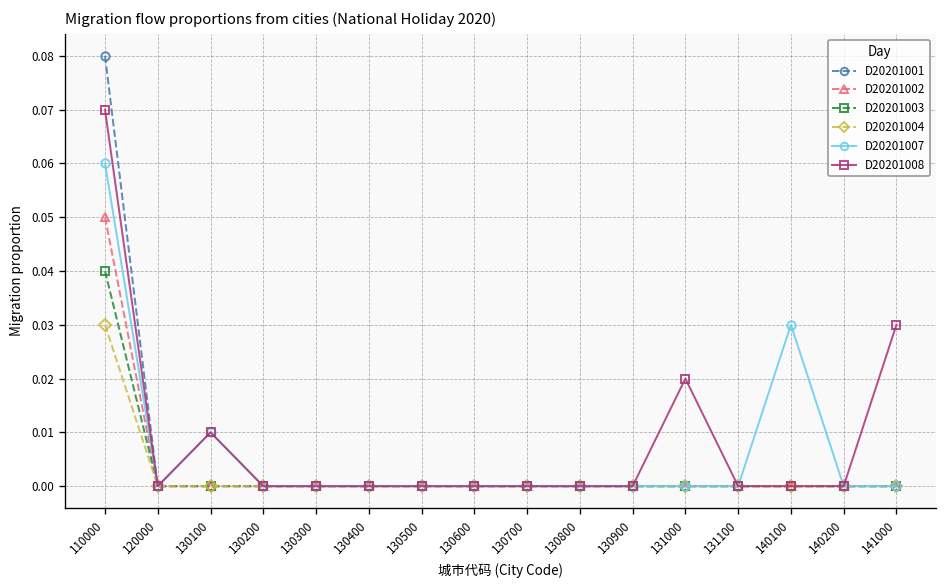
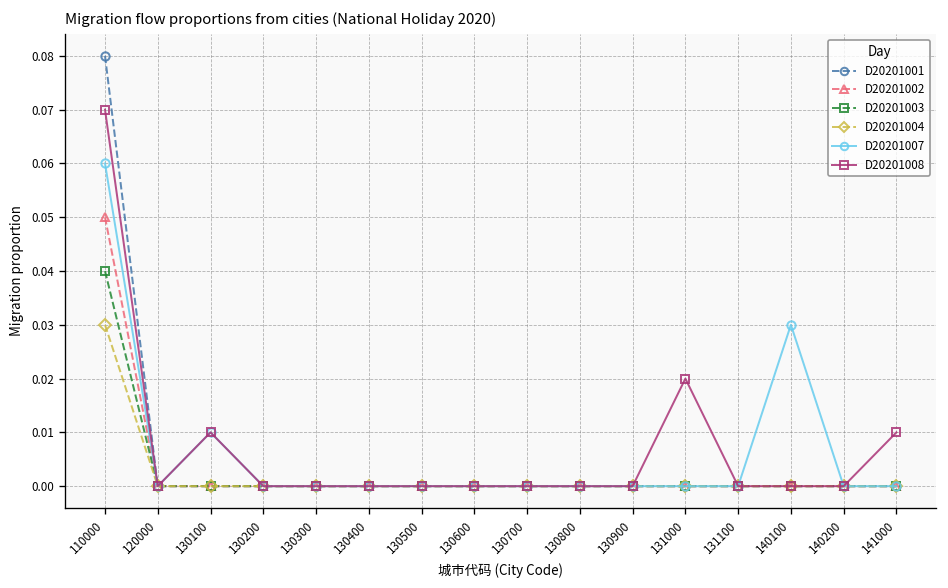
D20201008, 141000: 0.03 -> 0.01
